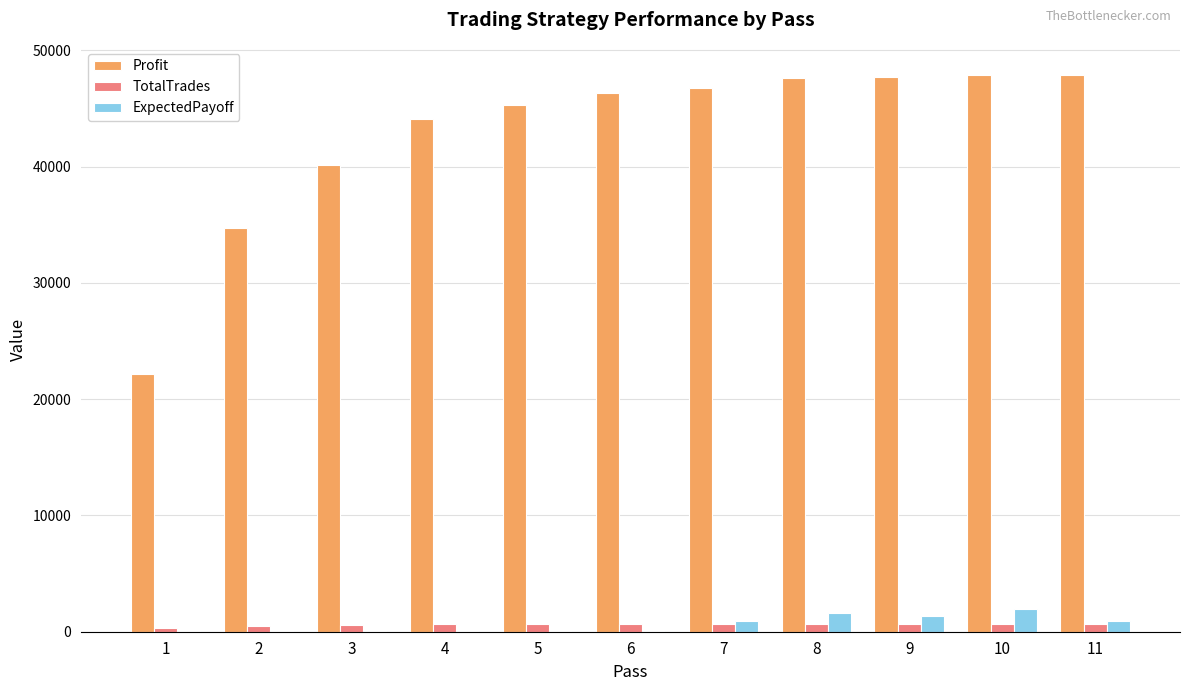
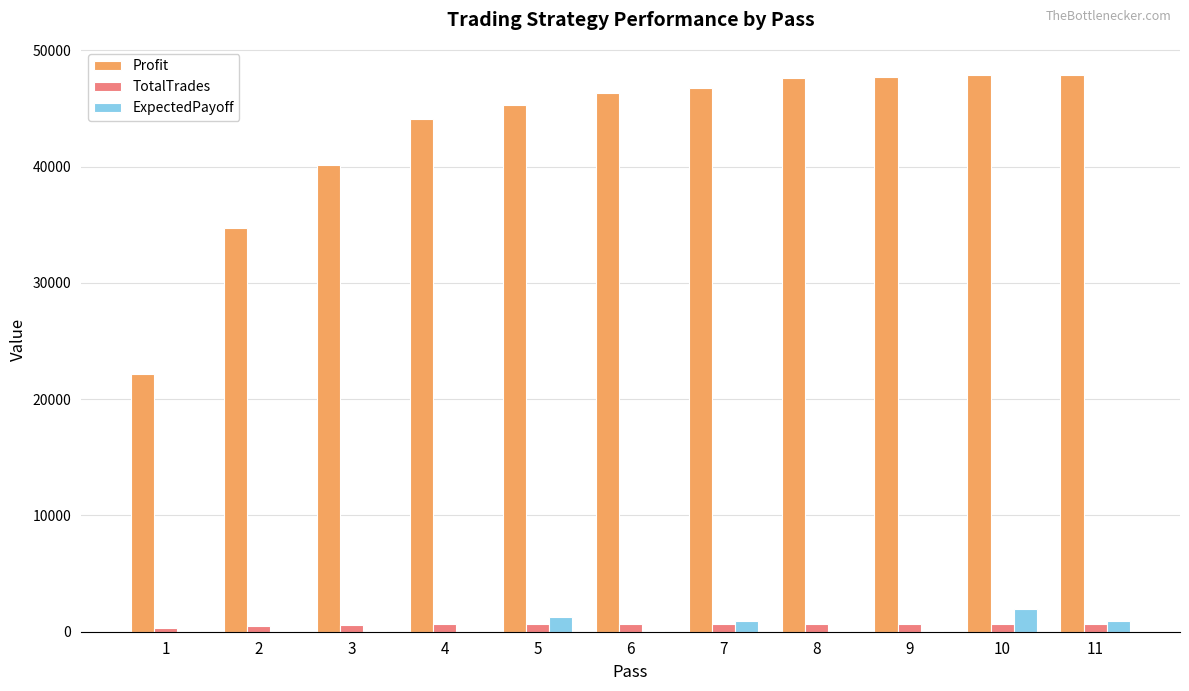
ExpectedPayoff, 5: 100 -> 1300
ExpectedPayoff, 8: 1600 -> 100
ExpectedPayoff, 9: 1400 -> 100
